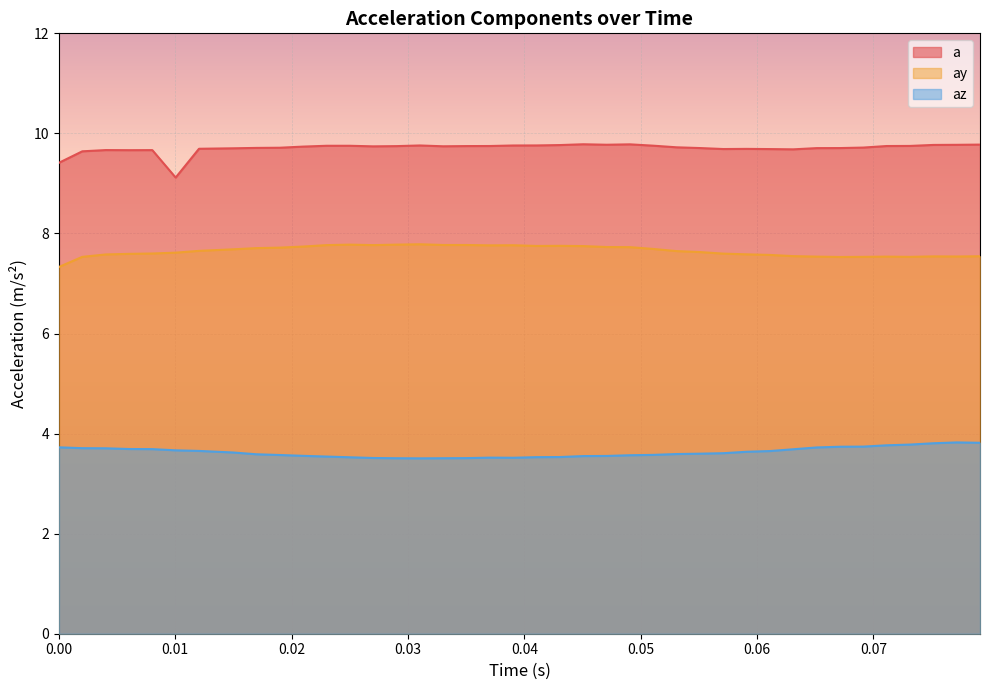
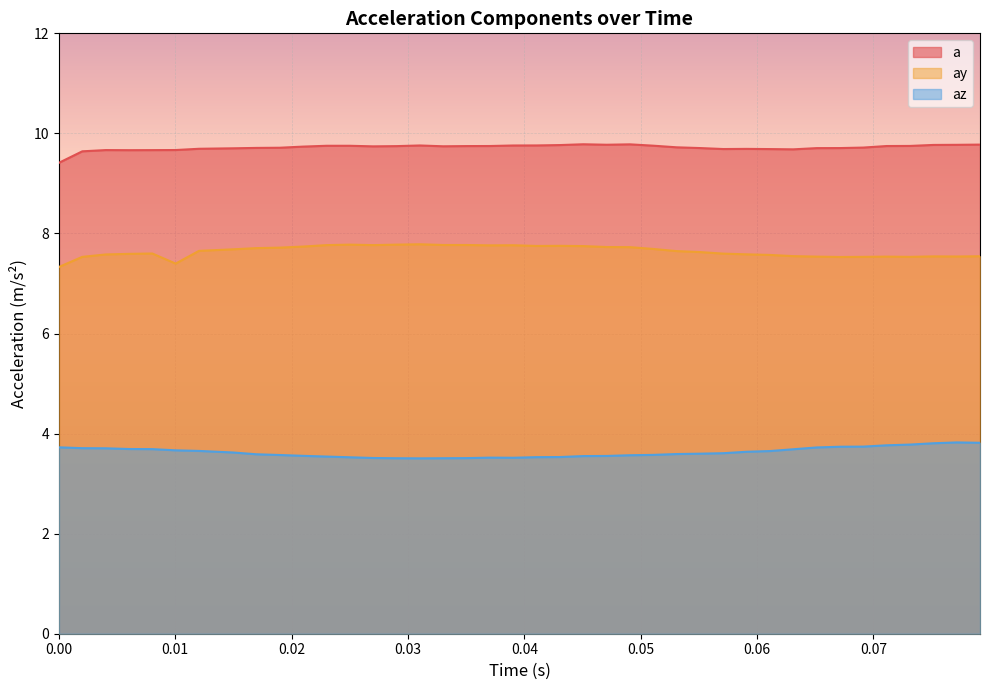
a, 0.01: 9.1 -> 9.7
ay, 0.01: 7.6 -> 7.4
